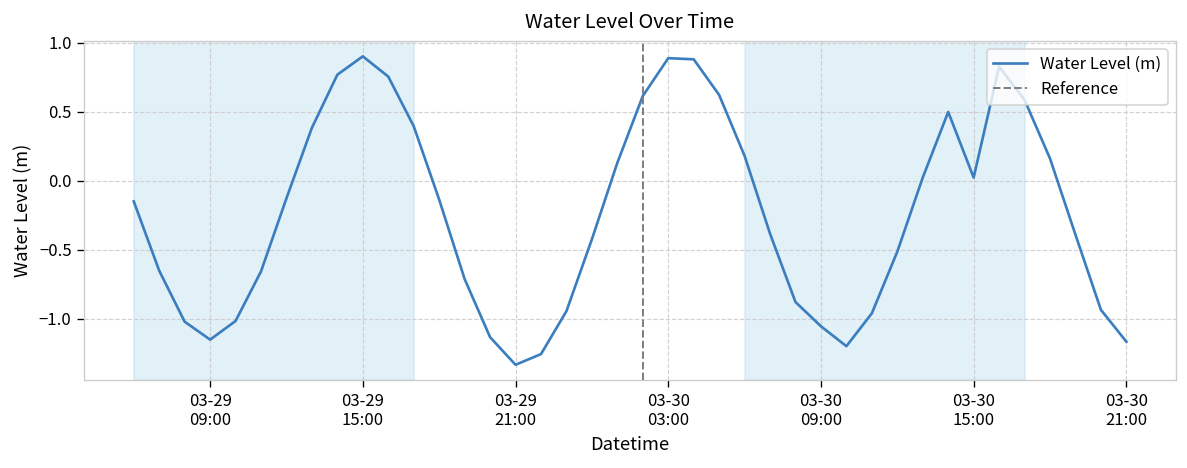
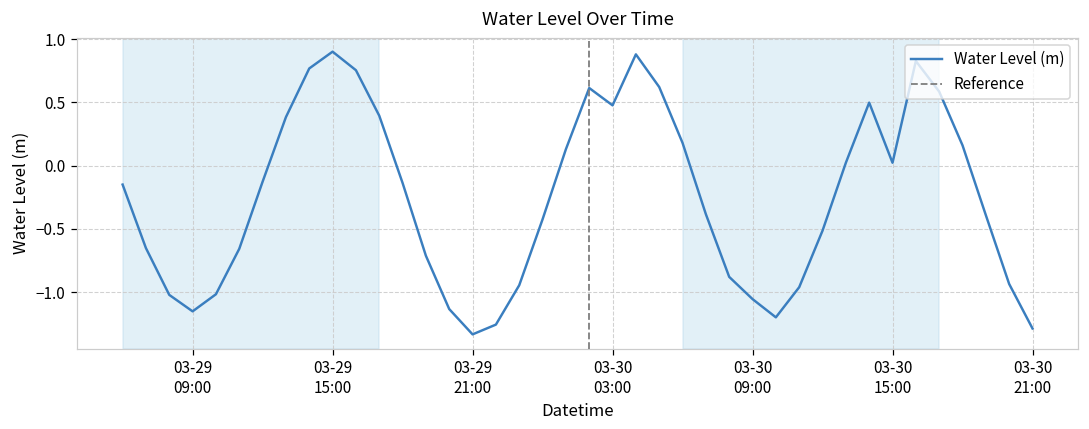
03-30 03:00: 0.89 -> 0.48
03-30 21:00: -1.17 -> -1.29
